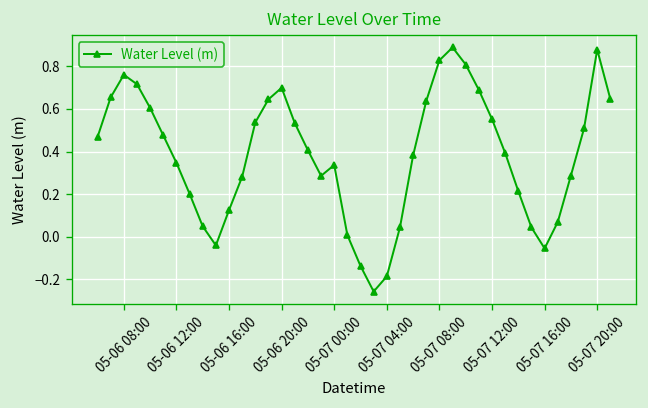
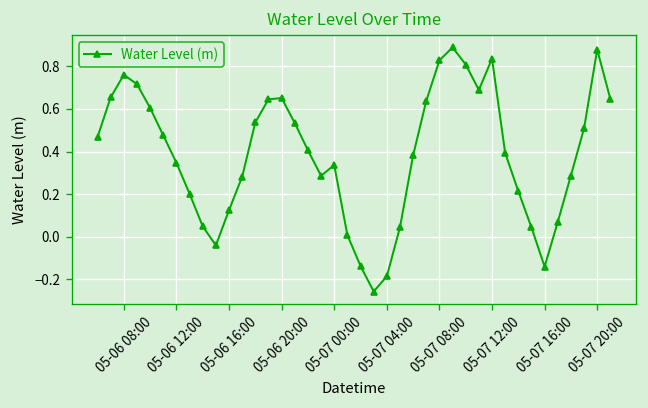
05-06 20:00: 0.70 -> 0.65
05-07 12:00: 0.55 -> 0.84
05-07 16:00: -0.05 -> -0.14
